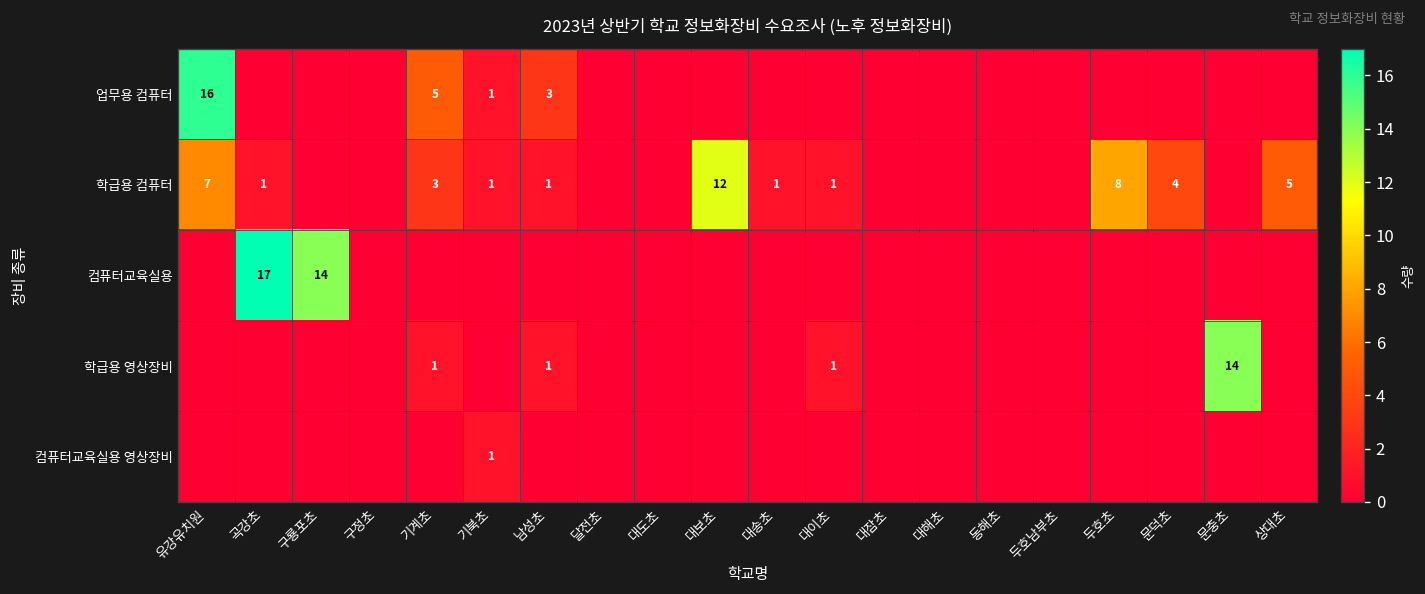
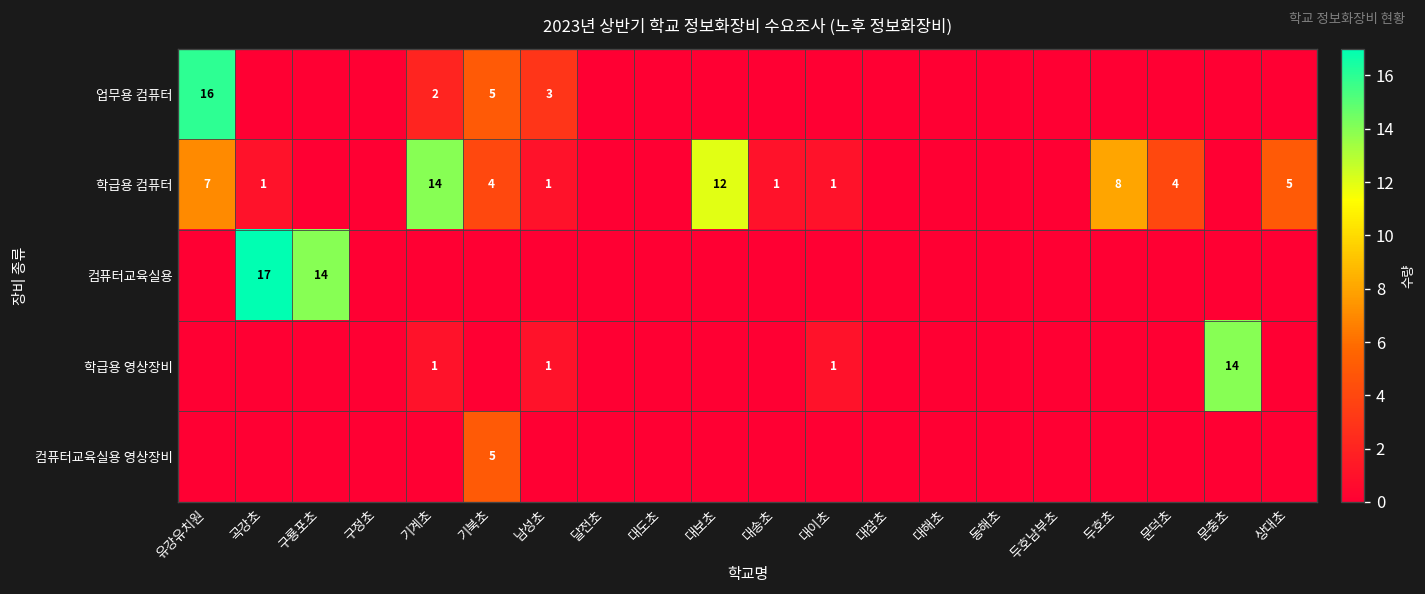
업무용 컴퓨터, 기계초: 5 -> 2
업무용 컴퓨터, 기북초: 1 -> 5
학급용 컴퓨터, 기계초: 3 -> 14
학급용 컴퓨터, 기북초: 1 -> 4
컴퓨터교육실용 영상장비, 기북초: 1 -> 5
